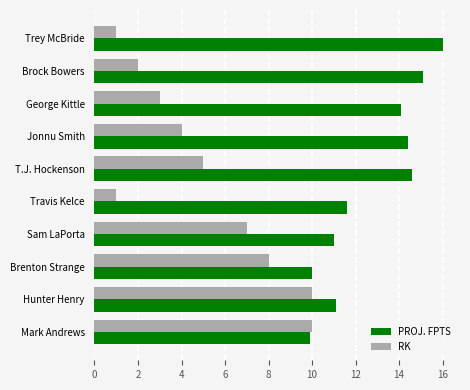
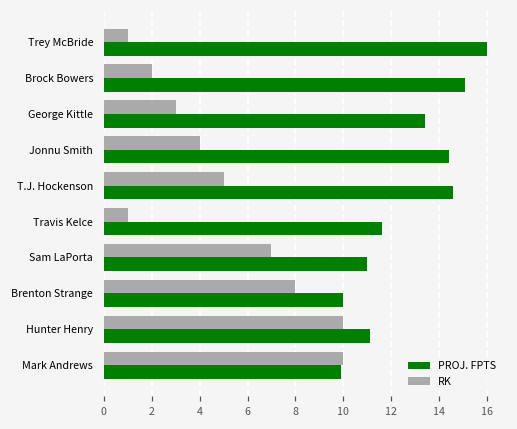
PROJ. FPTS, George Kittle: 14.1 -> 13.4
